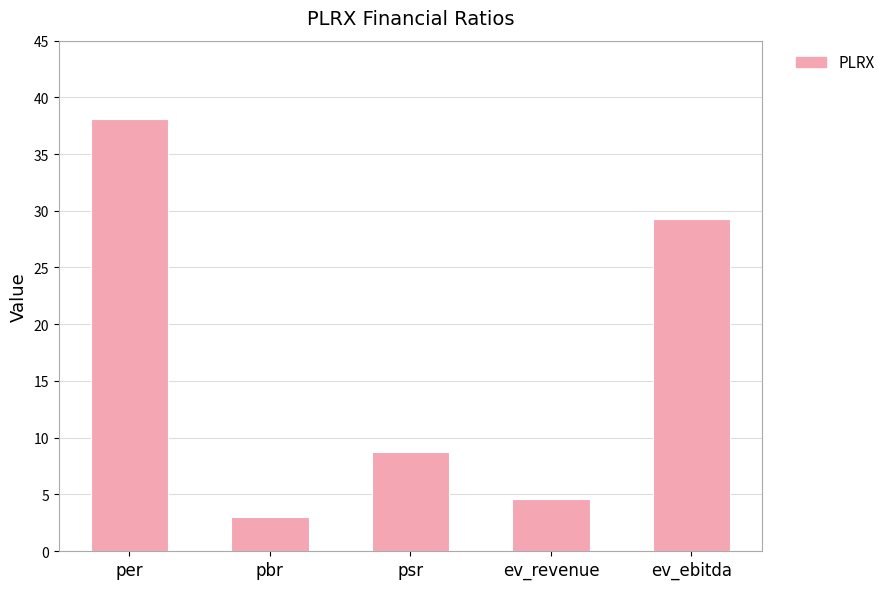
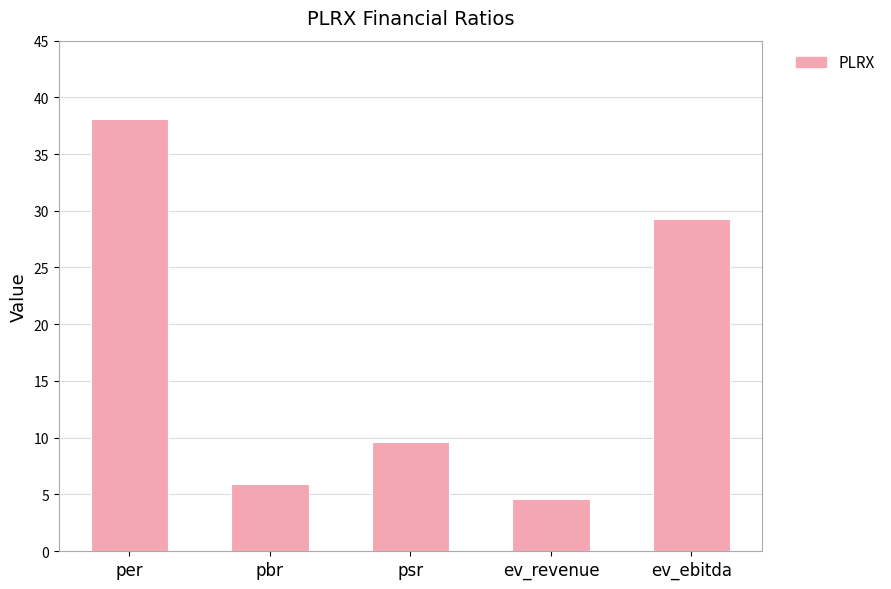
pbr: 3.0 -> 6.0
psr: 8.7 -> 9.6
